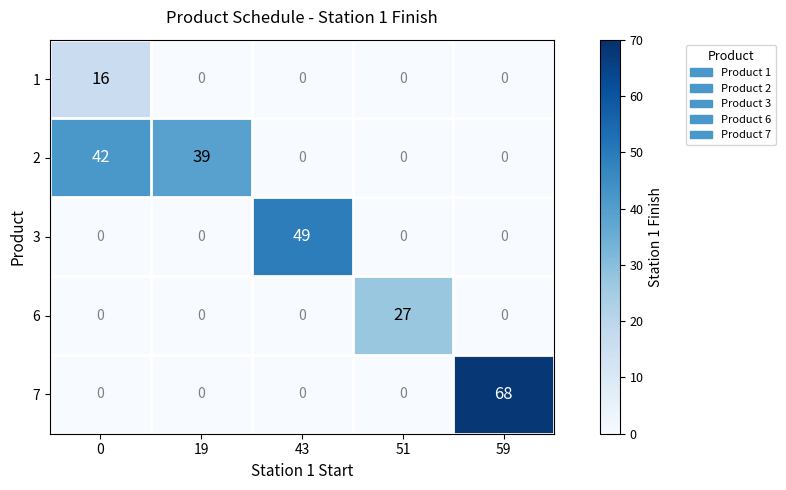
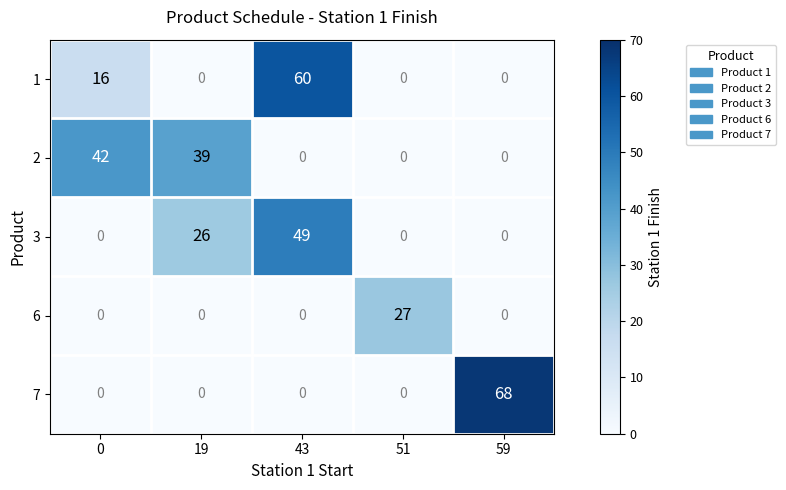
1, 43: 0 -> 60
3, 19: 0 -> 26
